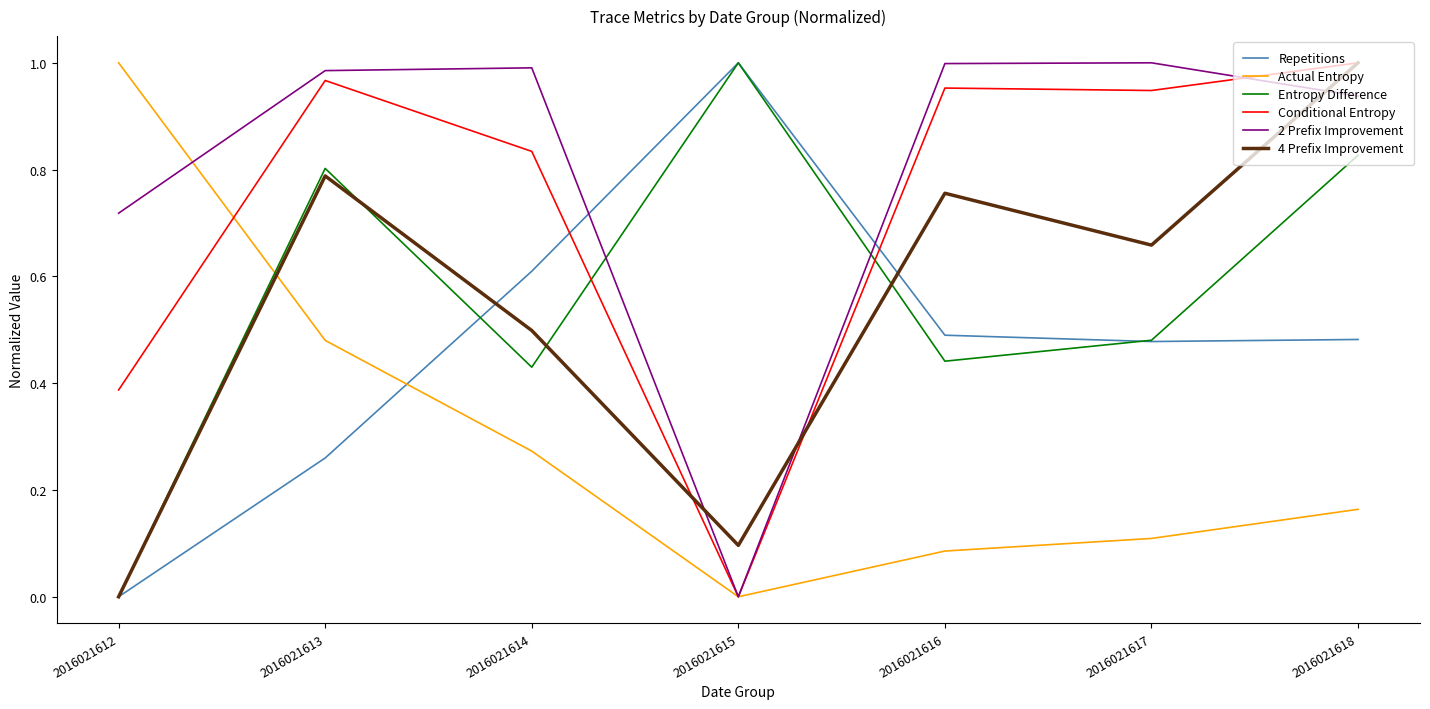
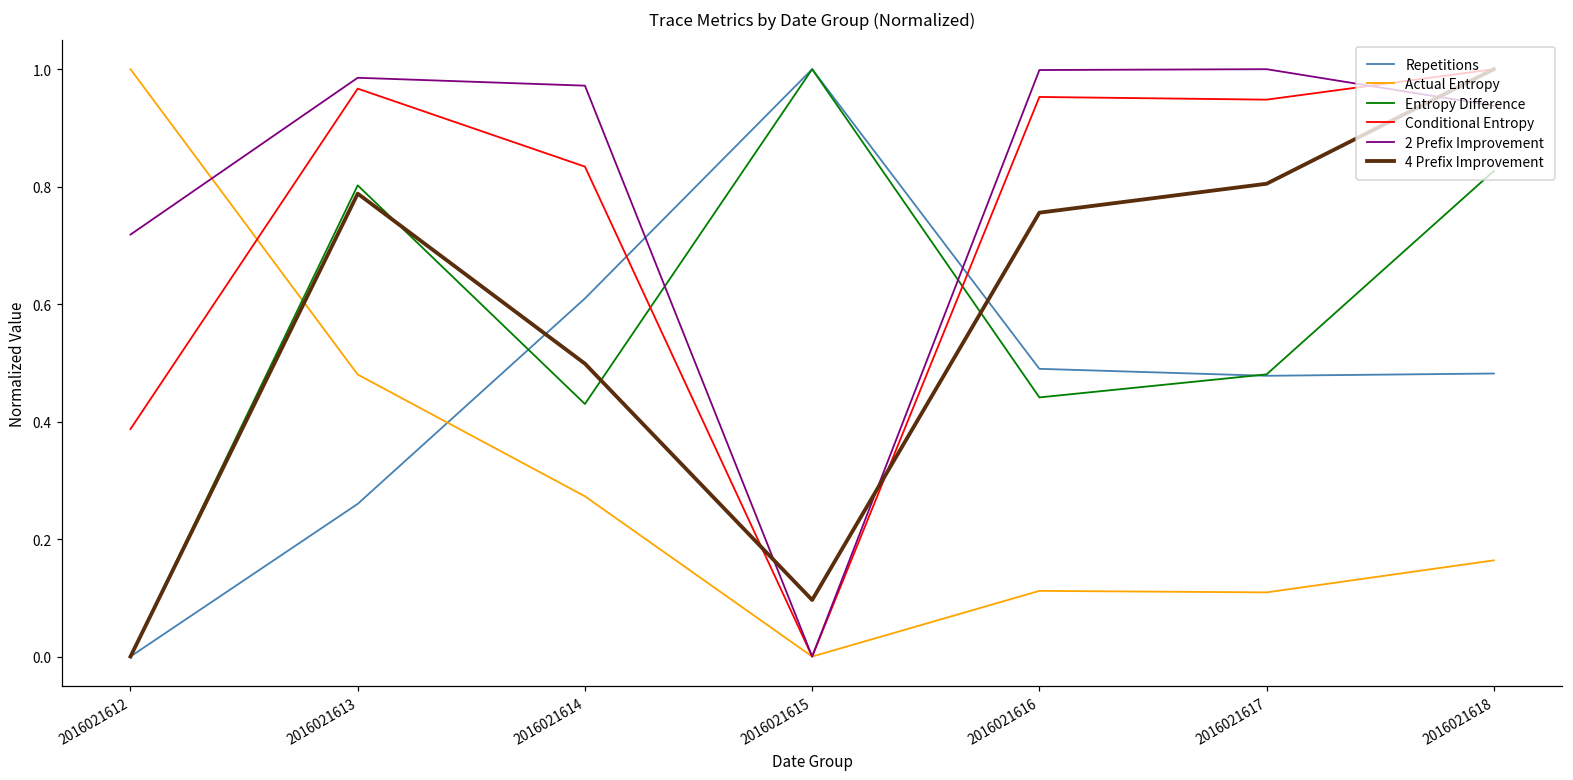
2 Prefix Improvement, 2016021614: 0.99 -> 0.97
Actual Entropy, 2016021616: 0.09 -> 0.11
4 Prefix Improvement, 2016021617: 0.66 -> 0.80
